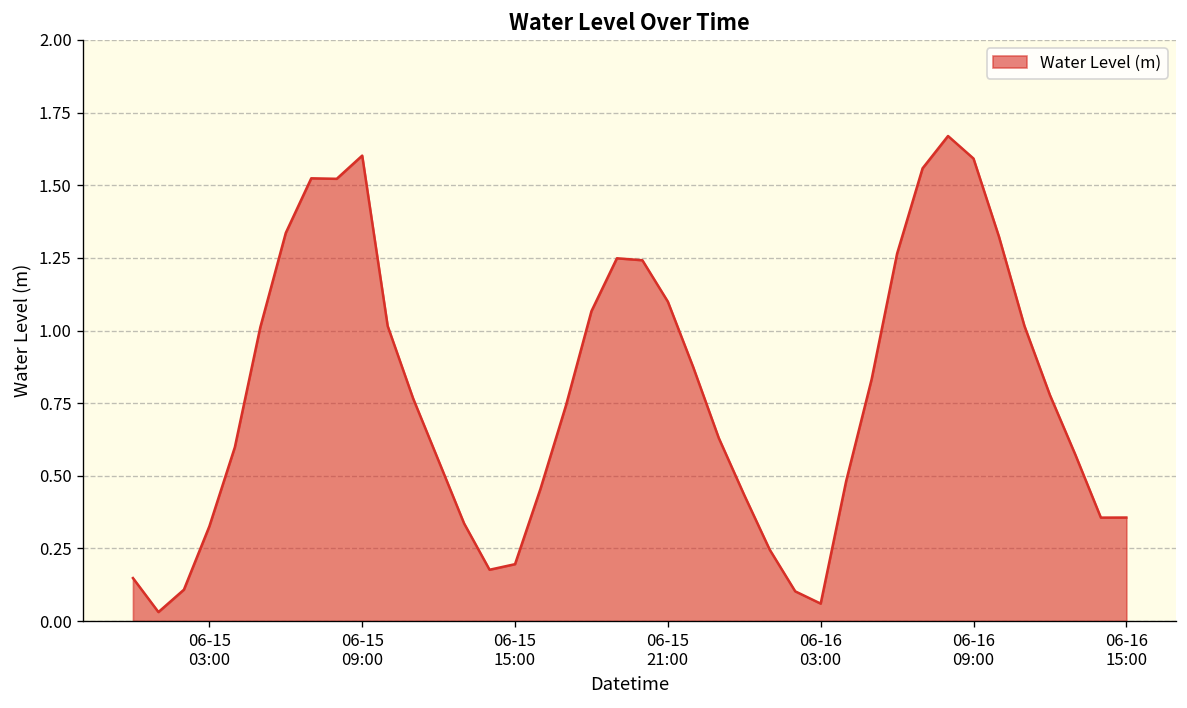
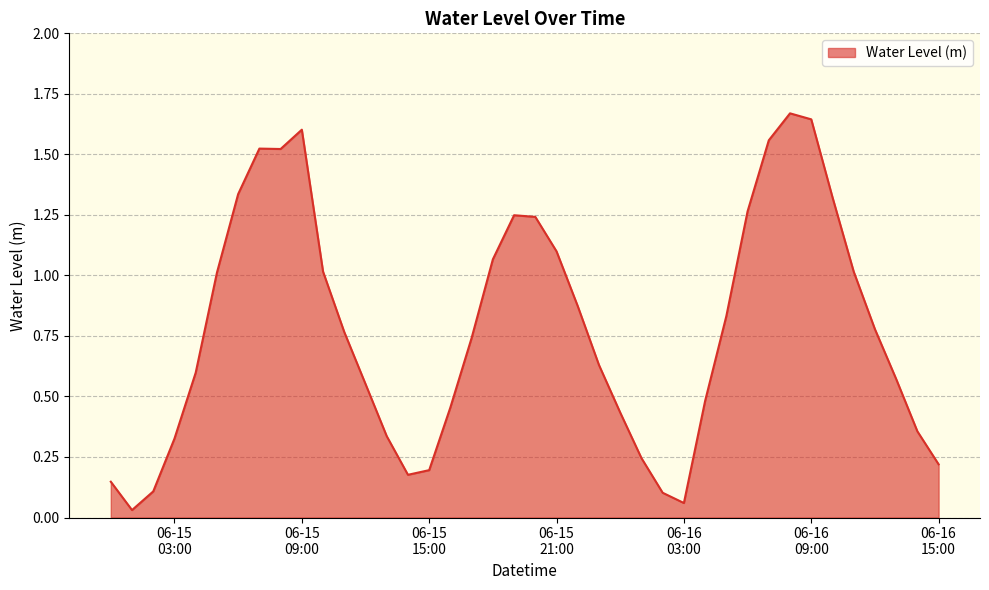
06-16 09:00: 1.59 -> 1.64
06-16 15:00: 0.36 -> 0.22
